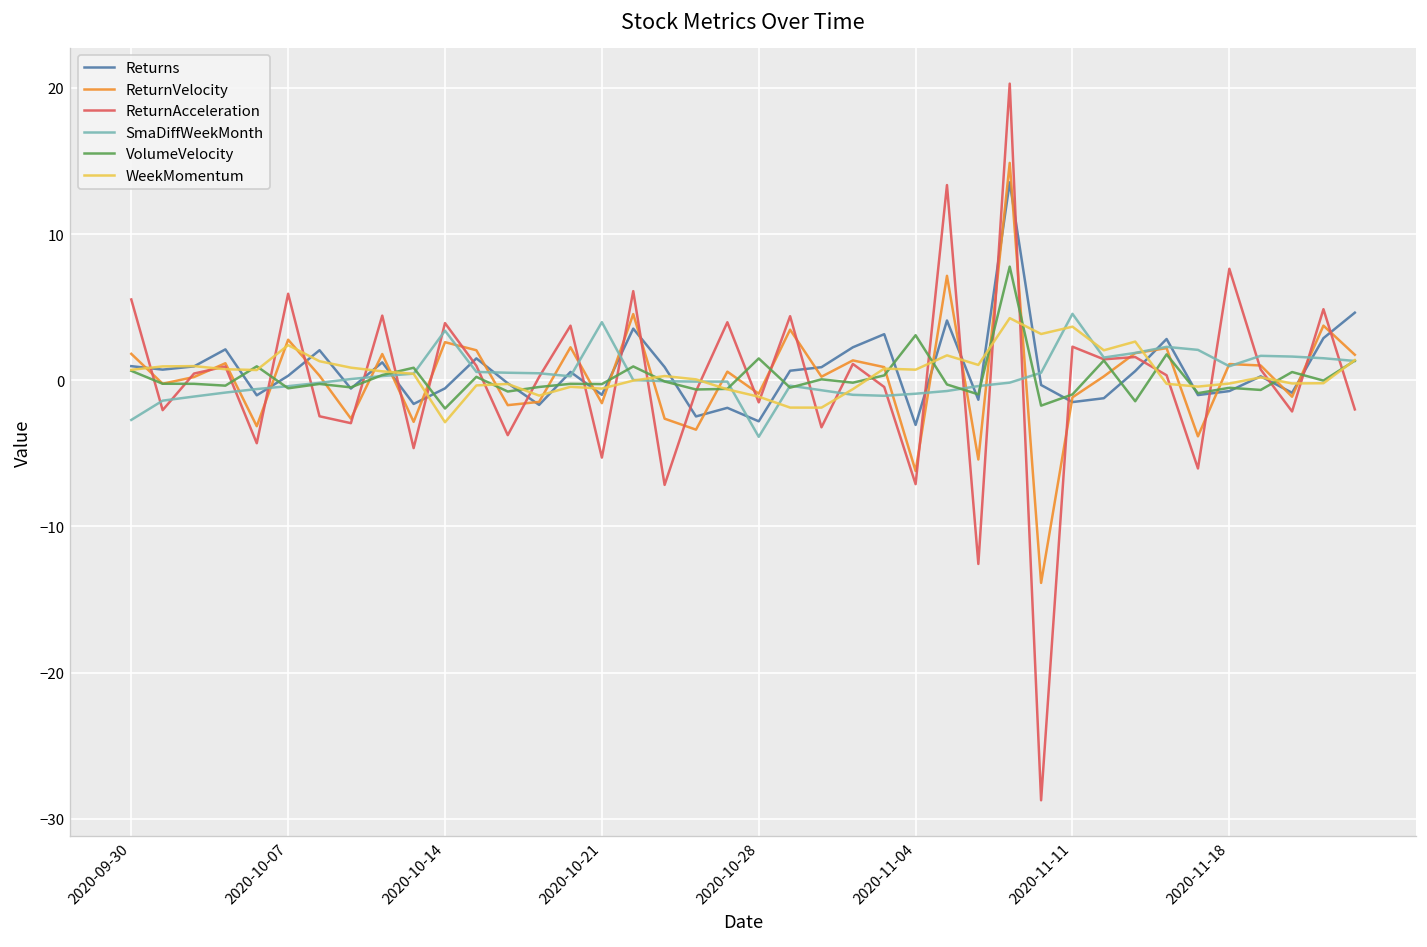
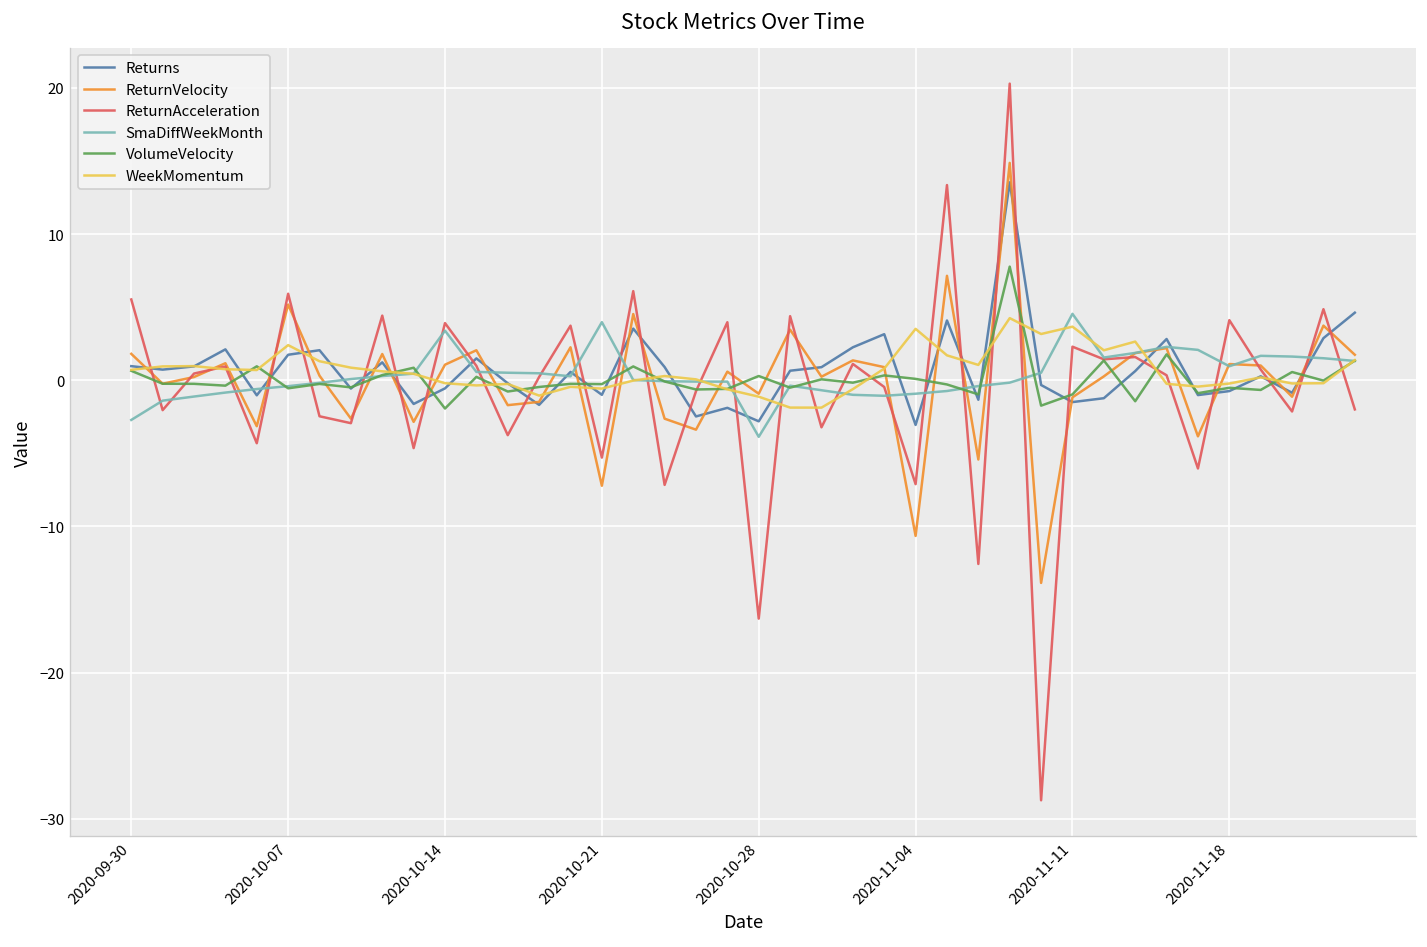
Returns, 2020-10-07: 0.3 -> 1.7
ReturnVelocity, 2020-10-07: 2.8 -> 5.2
ReturnVelocity, 2020-10-14: 2.6 -> 1.1
WeekMomentum, 2020-10-14: -2.9 -> -0.2
ReturnVelocity, 2020-10-21: -1.6 -> -7.2
ReturnAcceleration, 2020-10-28: -1.5 -> -16.3
VolumeVelocity, 2020-10-28: 1.5 -> 0.3
ReturnVelocity, 2020-11-04: -6.2 -> -10.6
VolumeVelocity, 2020-11-04: 3.1 -> 0.1
WeekMomentum, 2020-11-04: 0.7 -> 3.5
ReturnAcceleration, 2020-11-18: 7.6 -> 4.1
